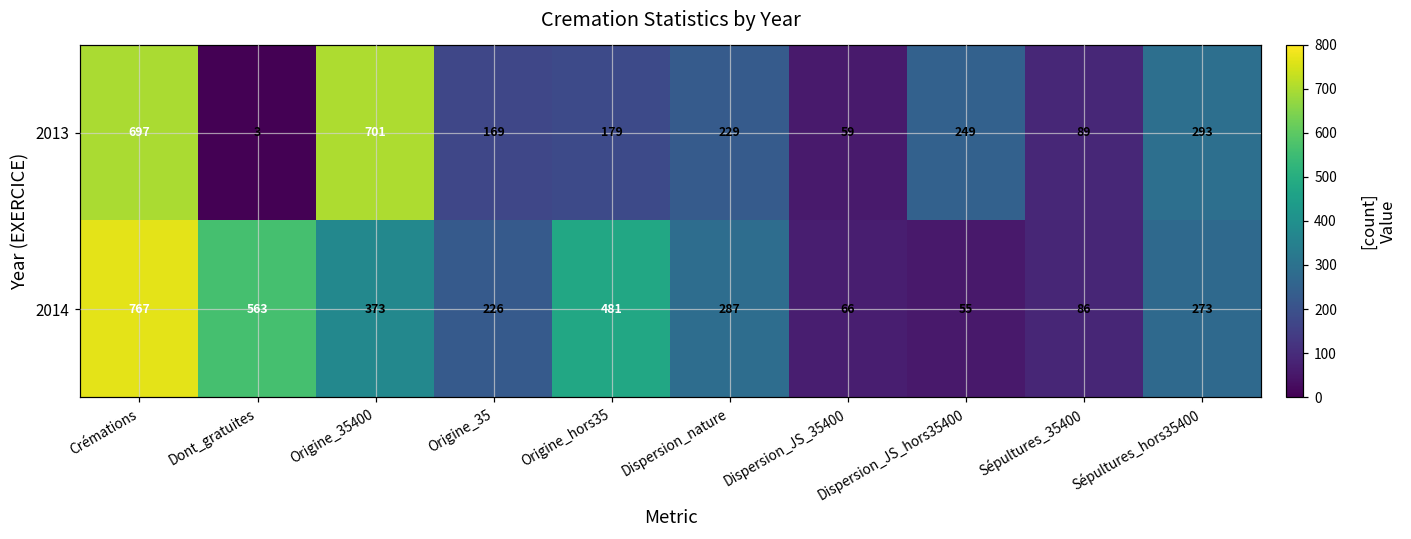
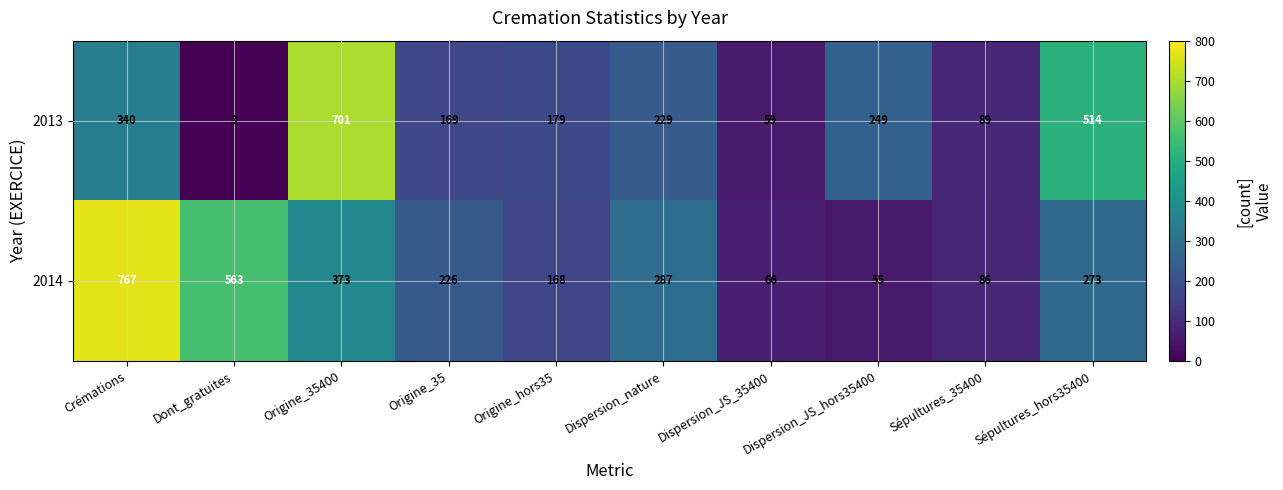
2013, Crémations: 697 -> 340
2013, Sépultures_hors35400: 293 -> 514
2014, Origine_hors35: 481 -> 168
